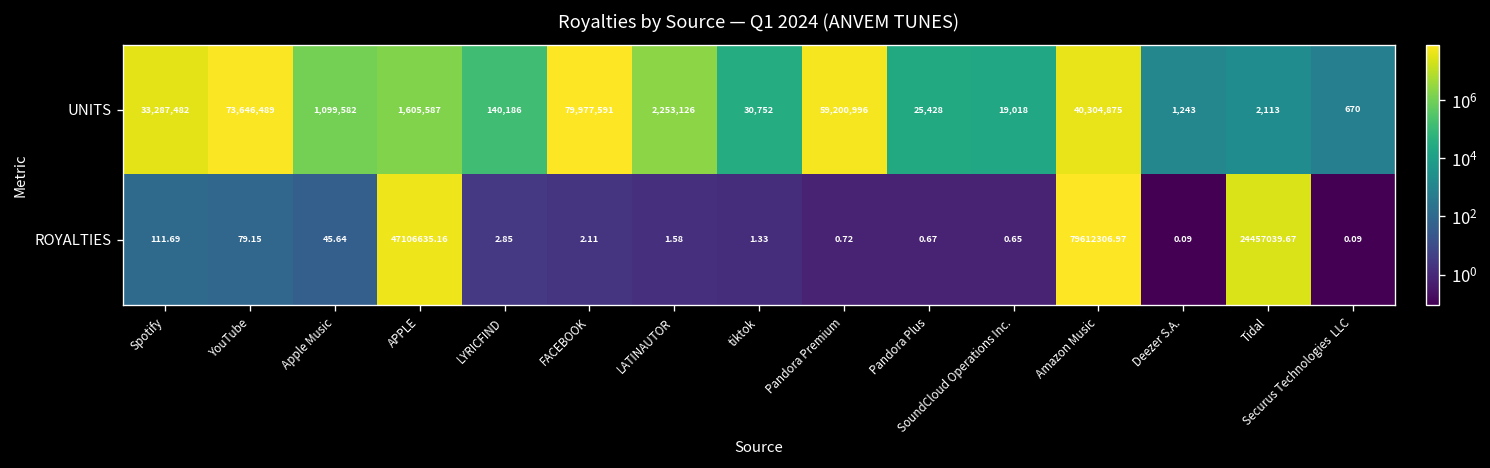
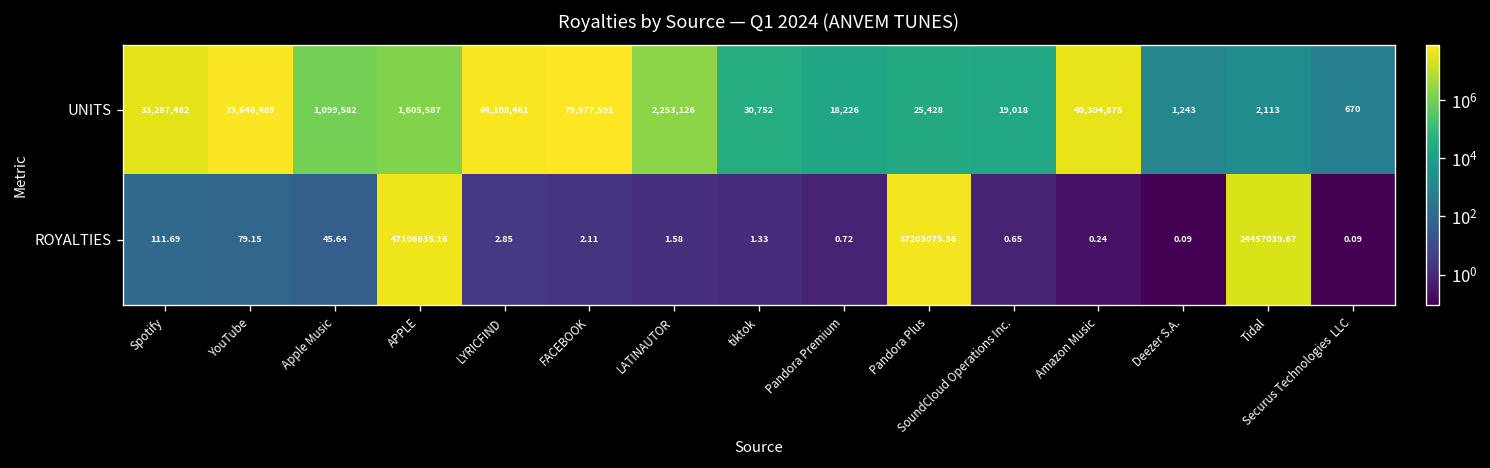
UNITS, LYRICFIND: 140,186 -> 64,108,461
UNITS, Pandora Premium: 59,200,996 -> 18,226
ROYALTIES, Pandora Plus: 0.67 -> 57203075.36
ROYALTIES, Amazon Music: 79612306.97 -> 0.24
